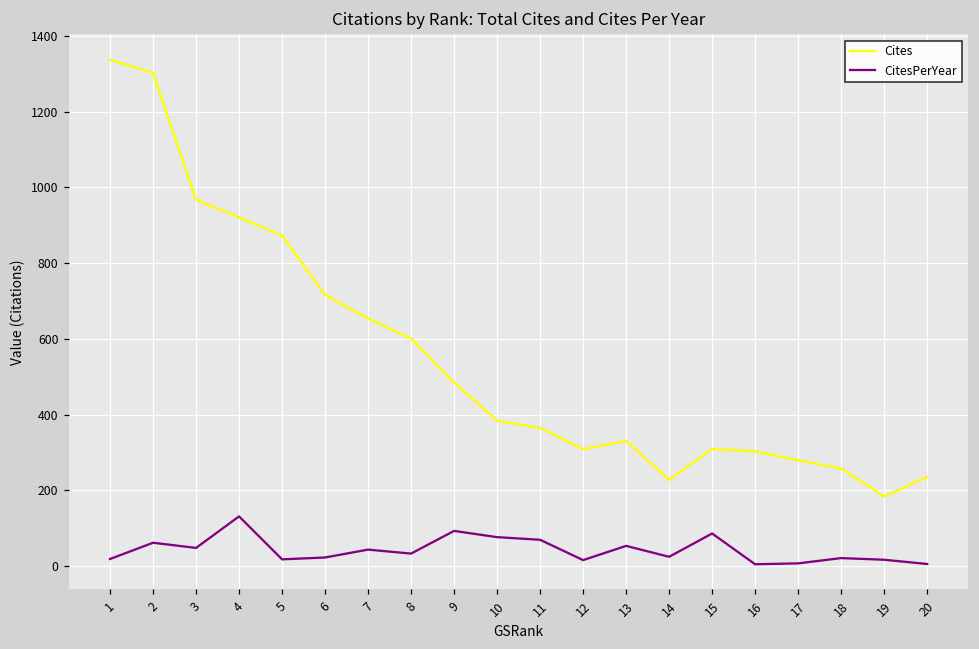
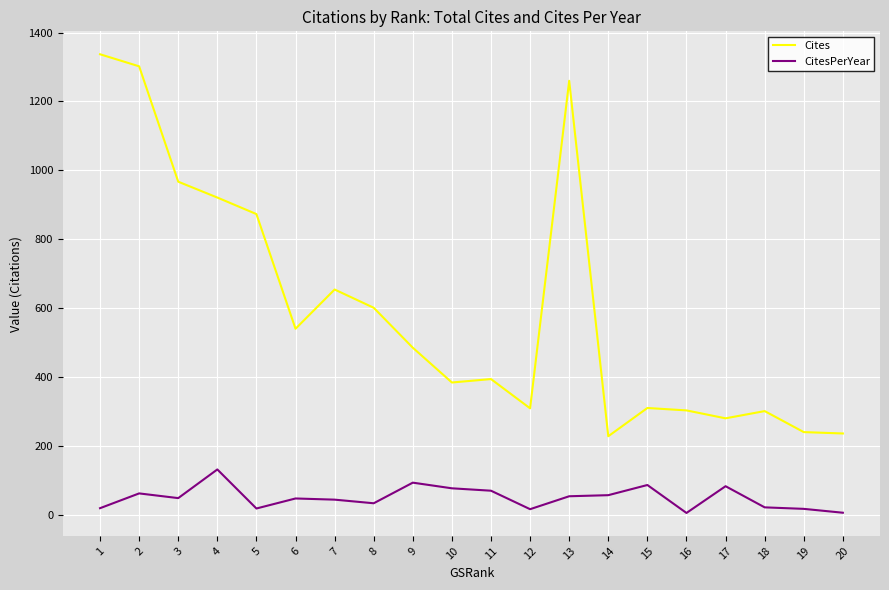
Cites, 6: 720 -> 540
CitesPerYear, 6: 20 -> 50
Cites, 11: 370 -> 390
Cites, 13: 330 -> 1260
CitesPerYear, 14: 20 -> 60
CitesPerYear, 17: 10 -> 80
Cites, 18: 260 -> 300
Cites, 19: 180 -> 240
